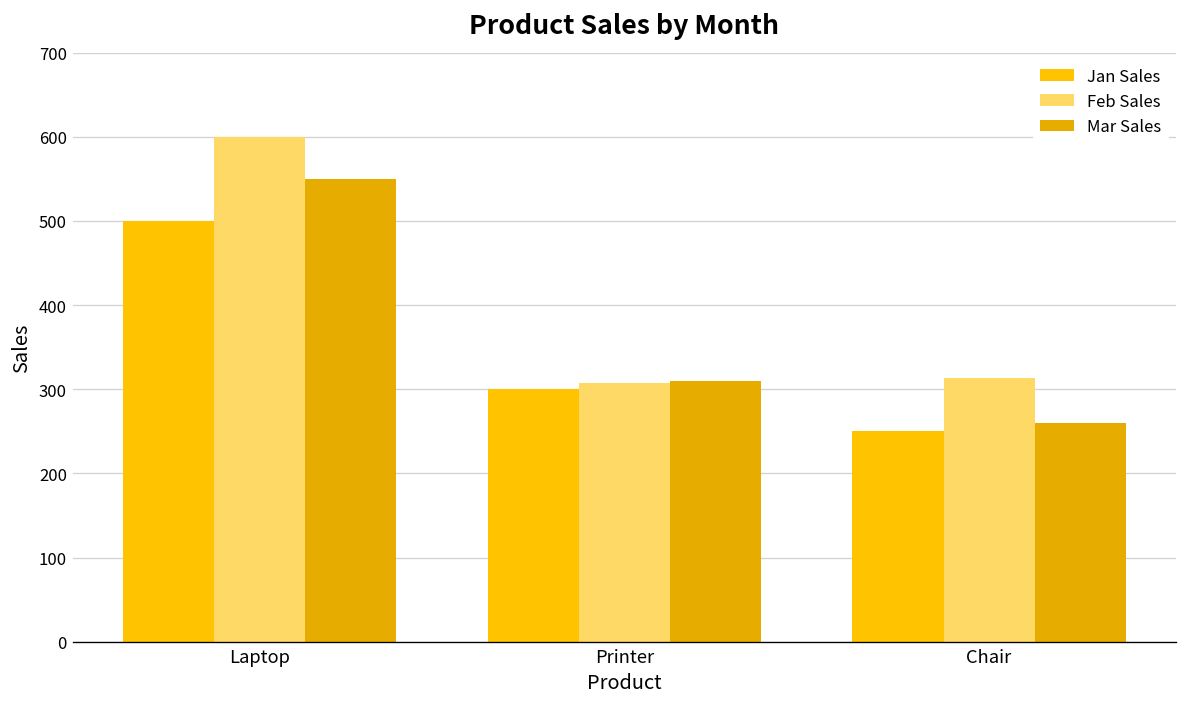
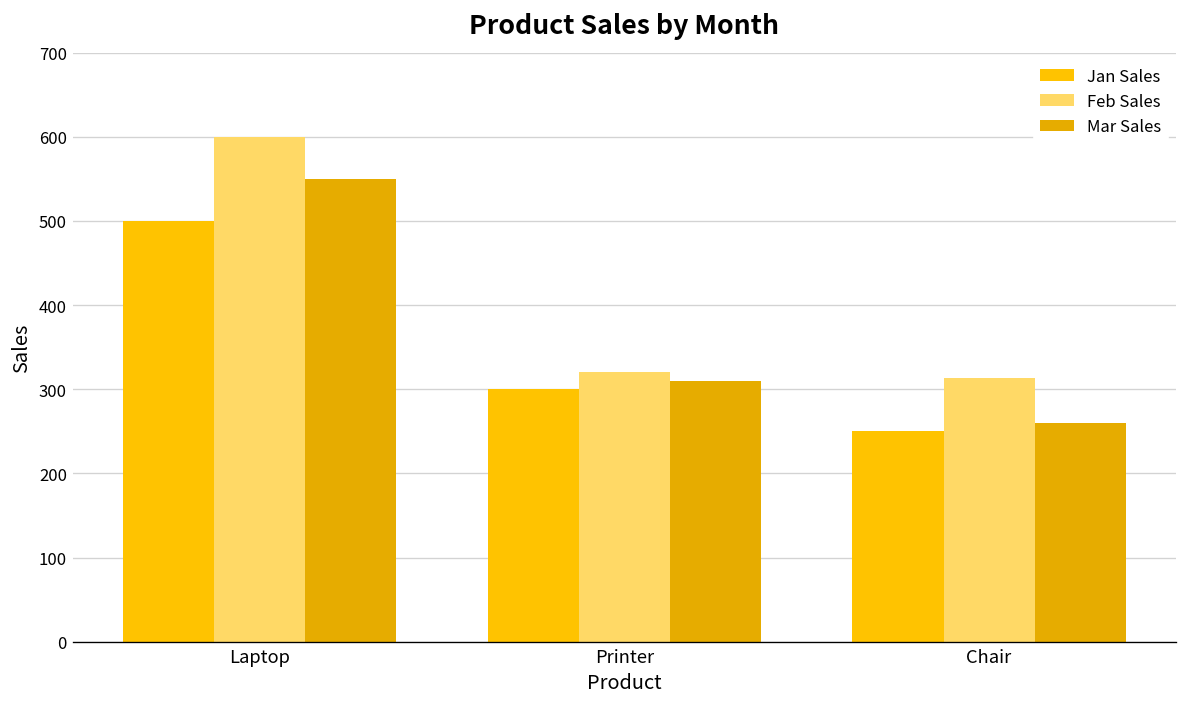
Feb Sales, Printer: 310 -> 320
